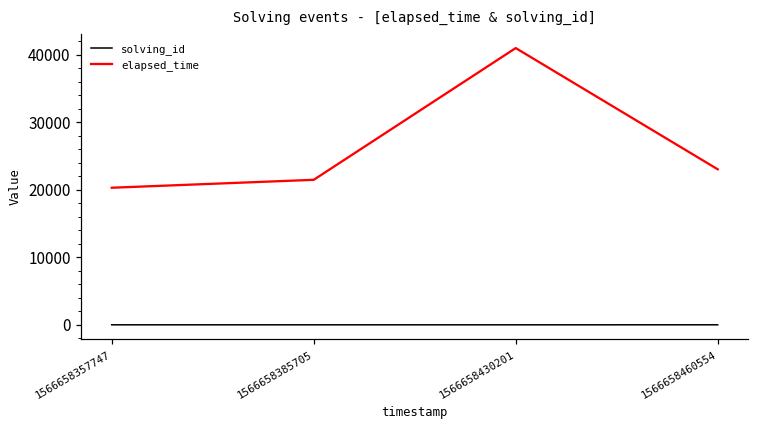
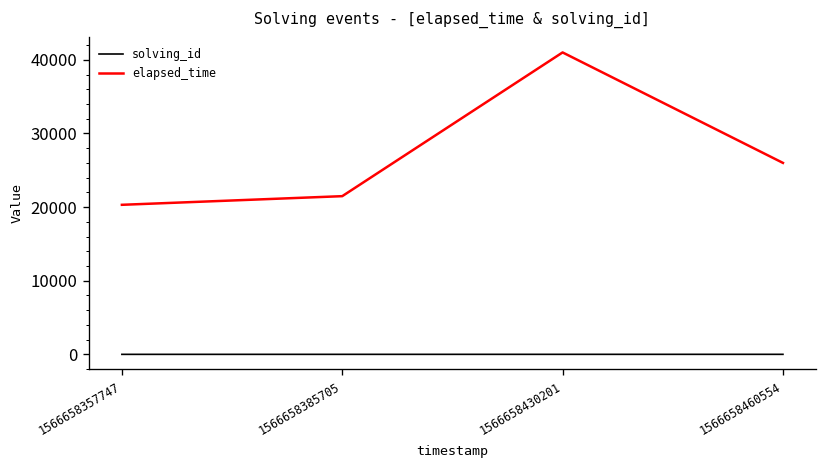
elapsed_time, 1566658460554: 23000 -> 26000
